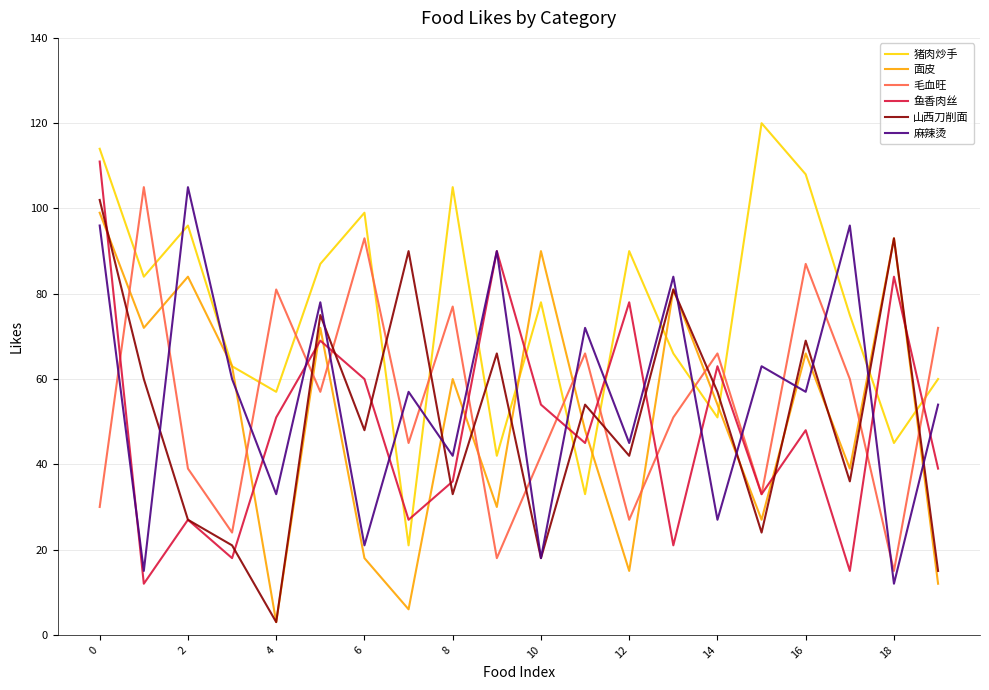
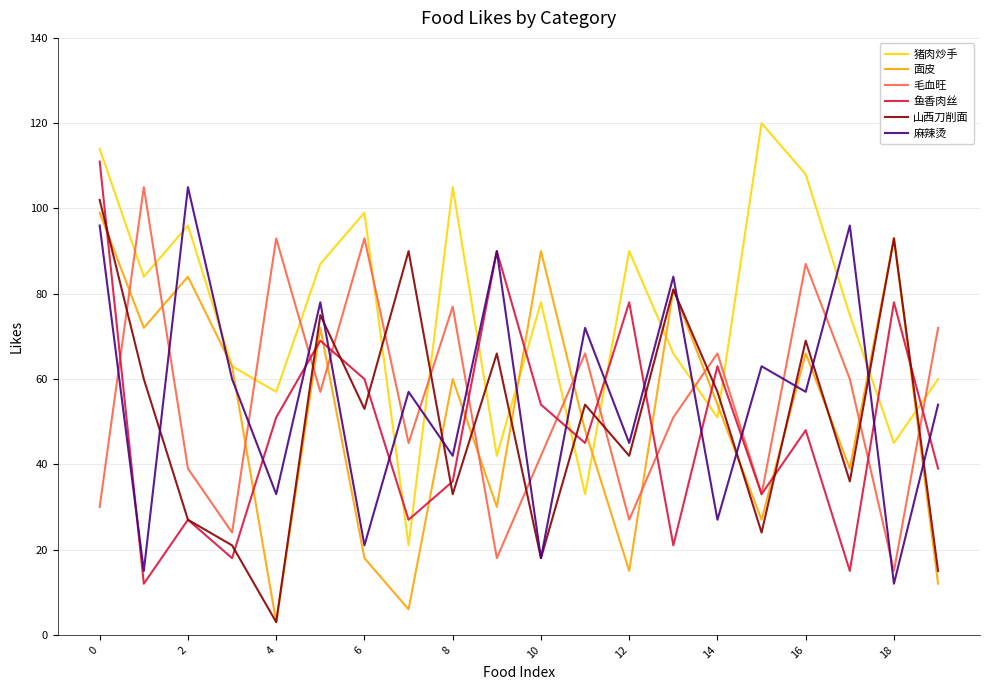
毛血旺, 4: 81 -> 93
山西刀削面, 6: 48 -> 53
鱼香肉丝, 18: 84 -> 78
